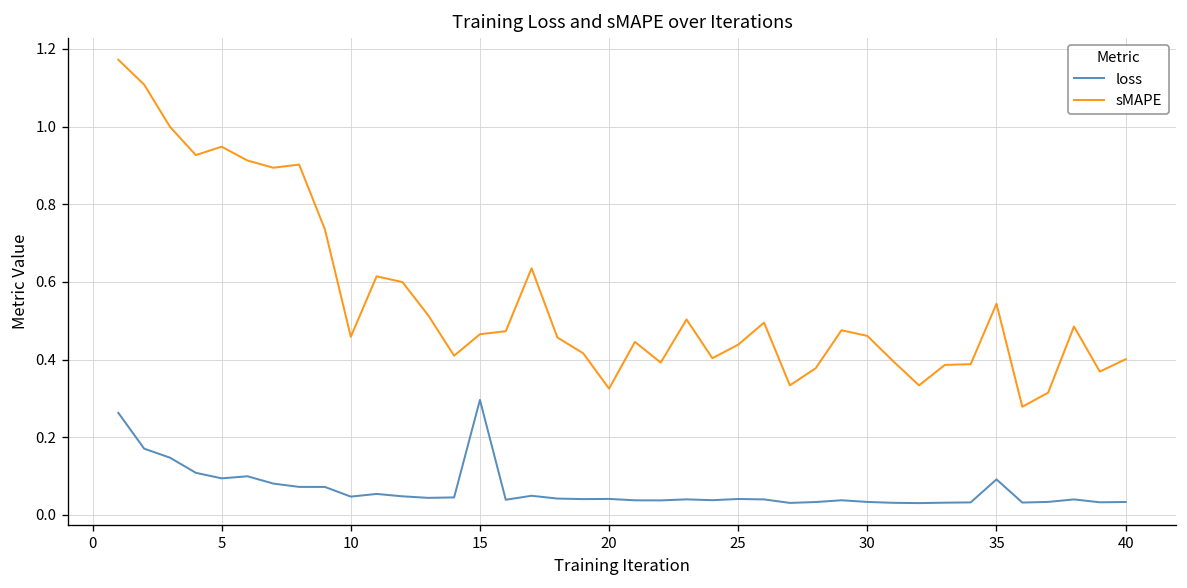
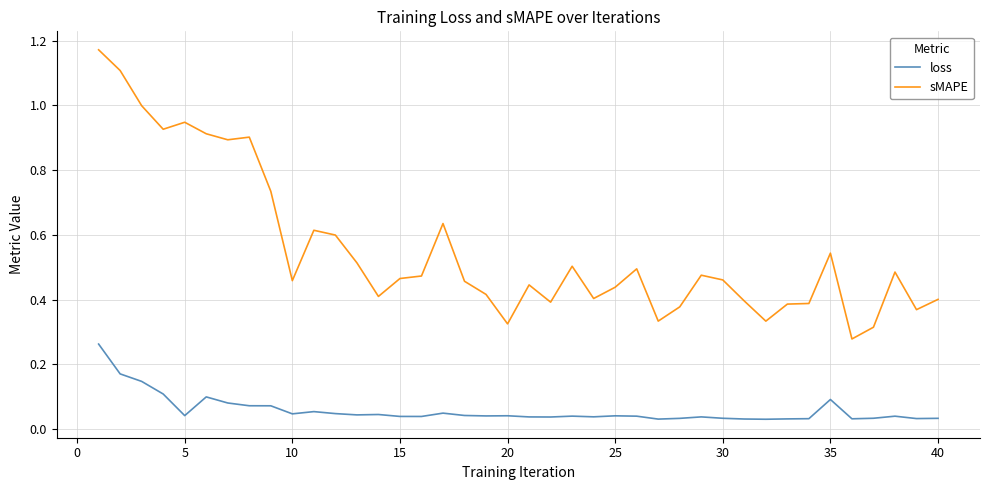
loss, 5: 0.09 -> 0.04
loss, 15: 0.30 -> 0.04
